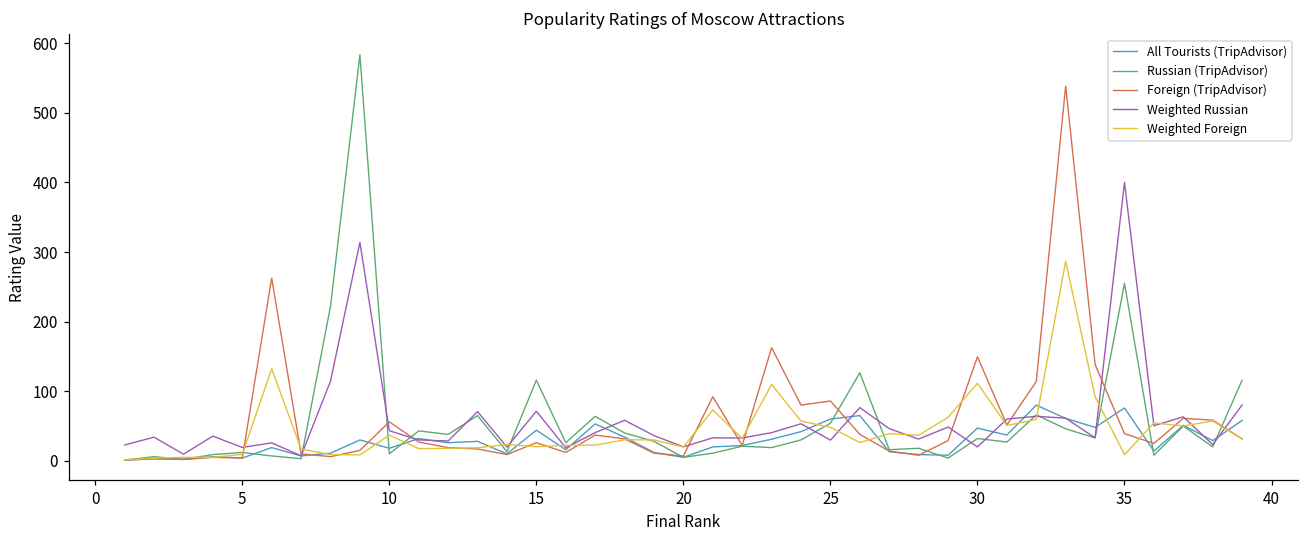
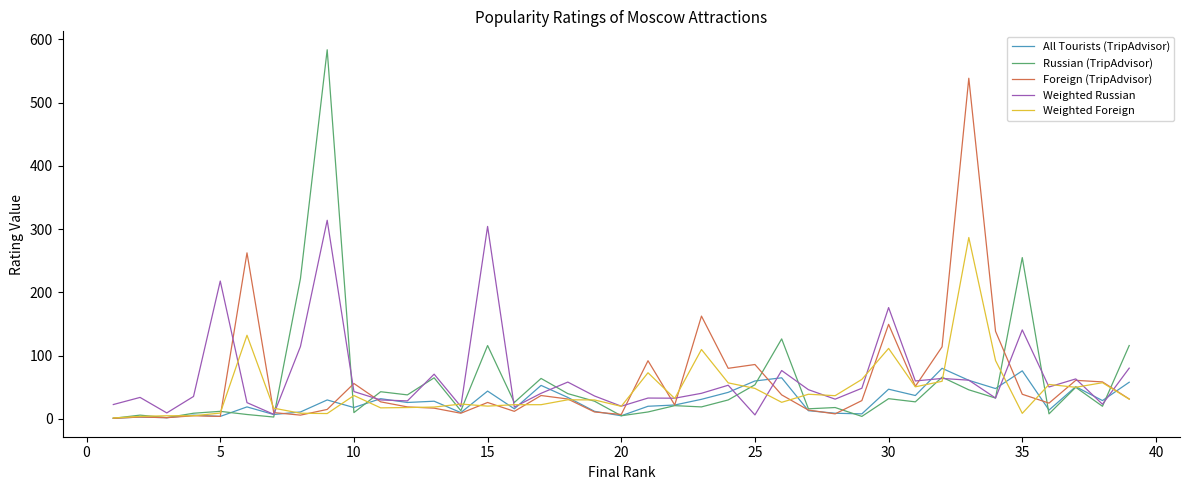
Weighted Russian, 5: 20 -> 220
Weighted Russian, 15: 70 -> 300
Weighted Russian, 25: 30 -> 10
Weighted Russian, 30: 20 -> 180
Weighted Russian, 35: 400 -> 140
